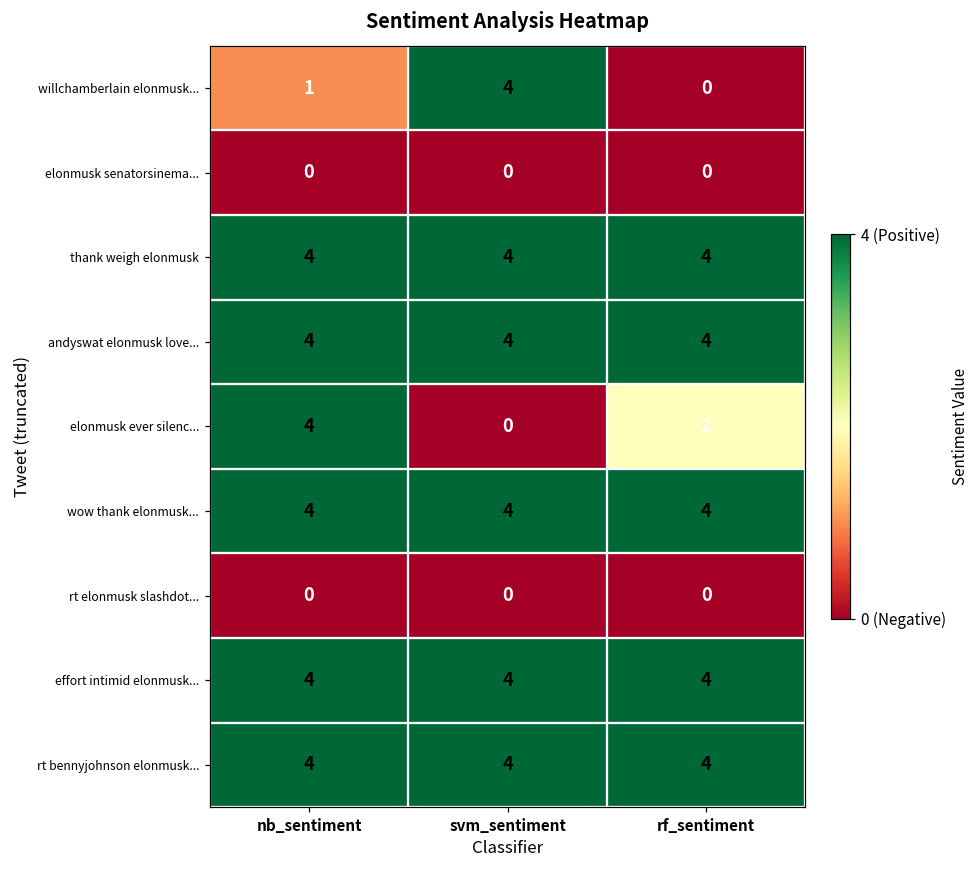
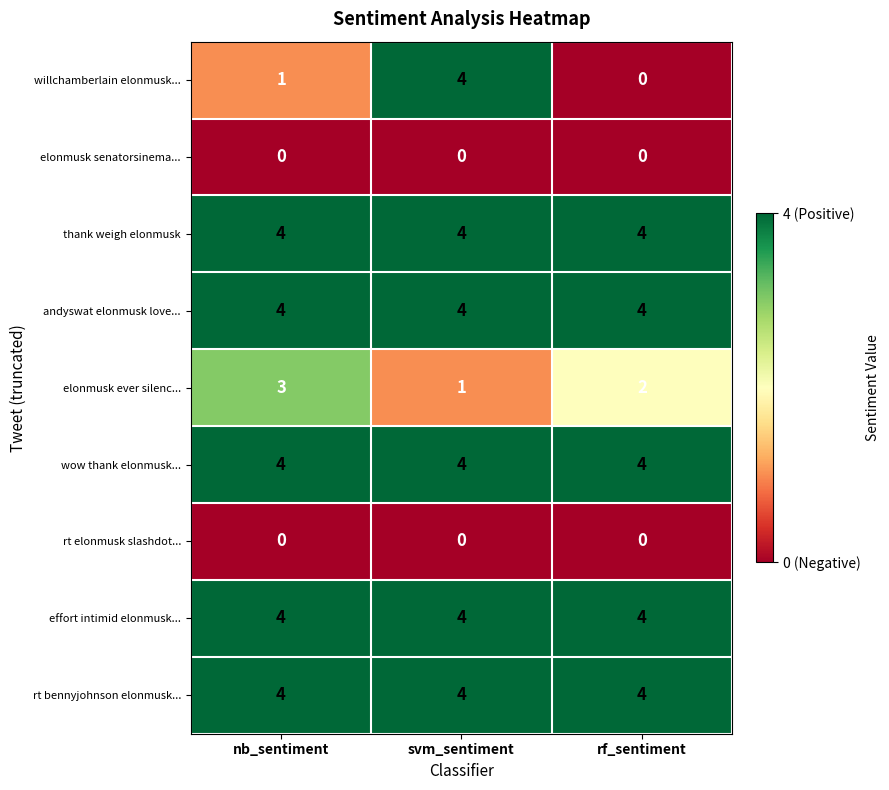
elonmusk ever silenc..., nb_sentiment: 4 -> 3
elonmusk ever silenc..., svm_sentiment: 0 -> 1
